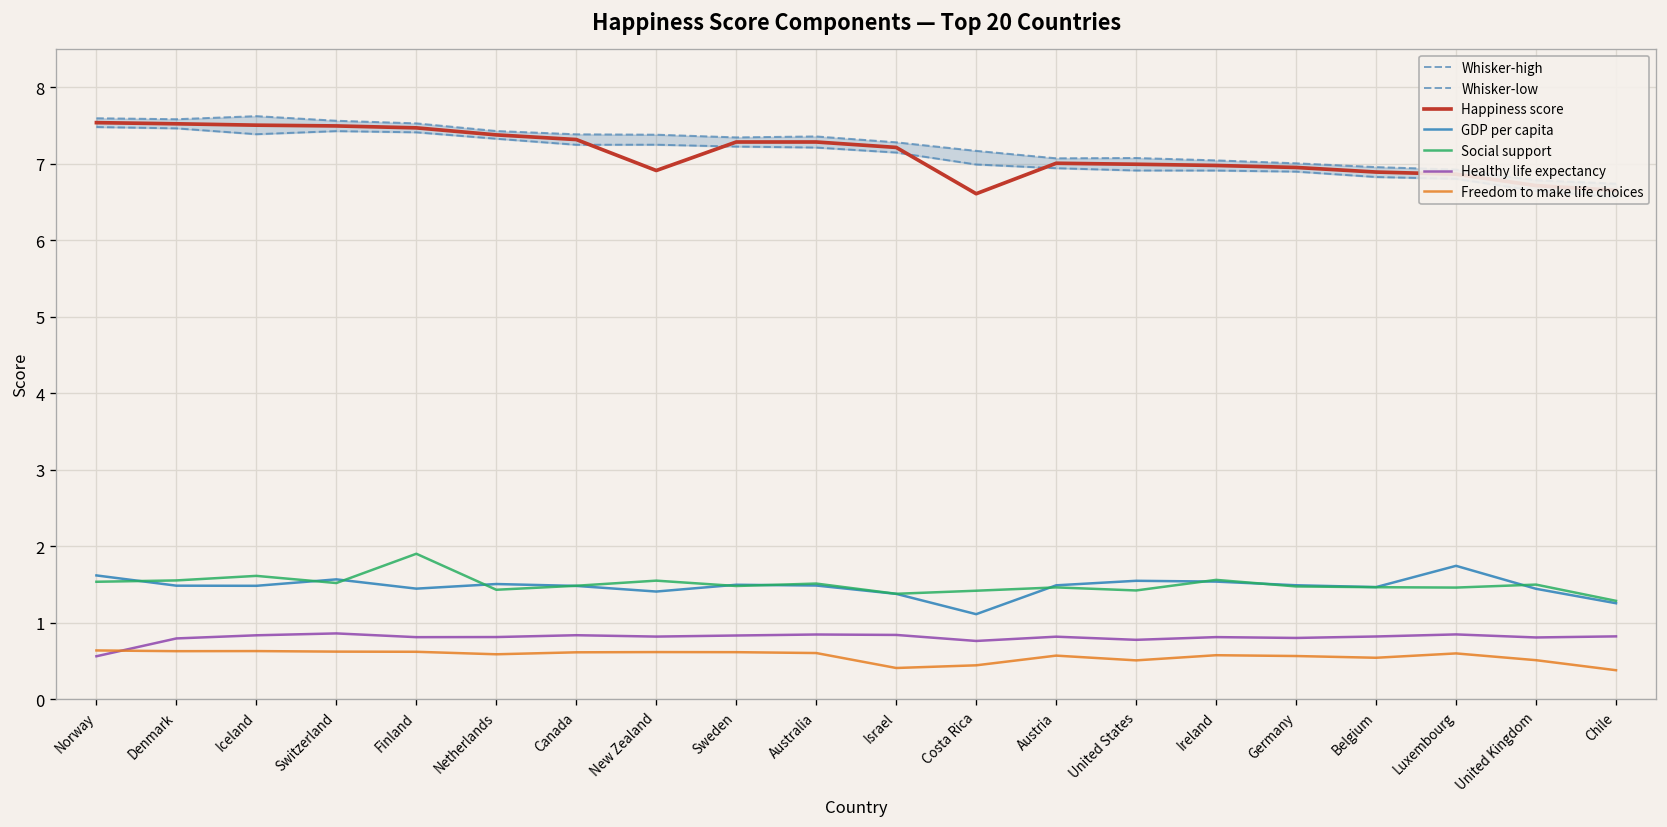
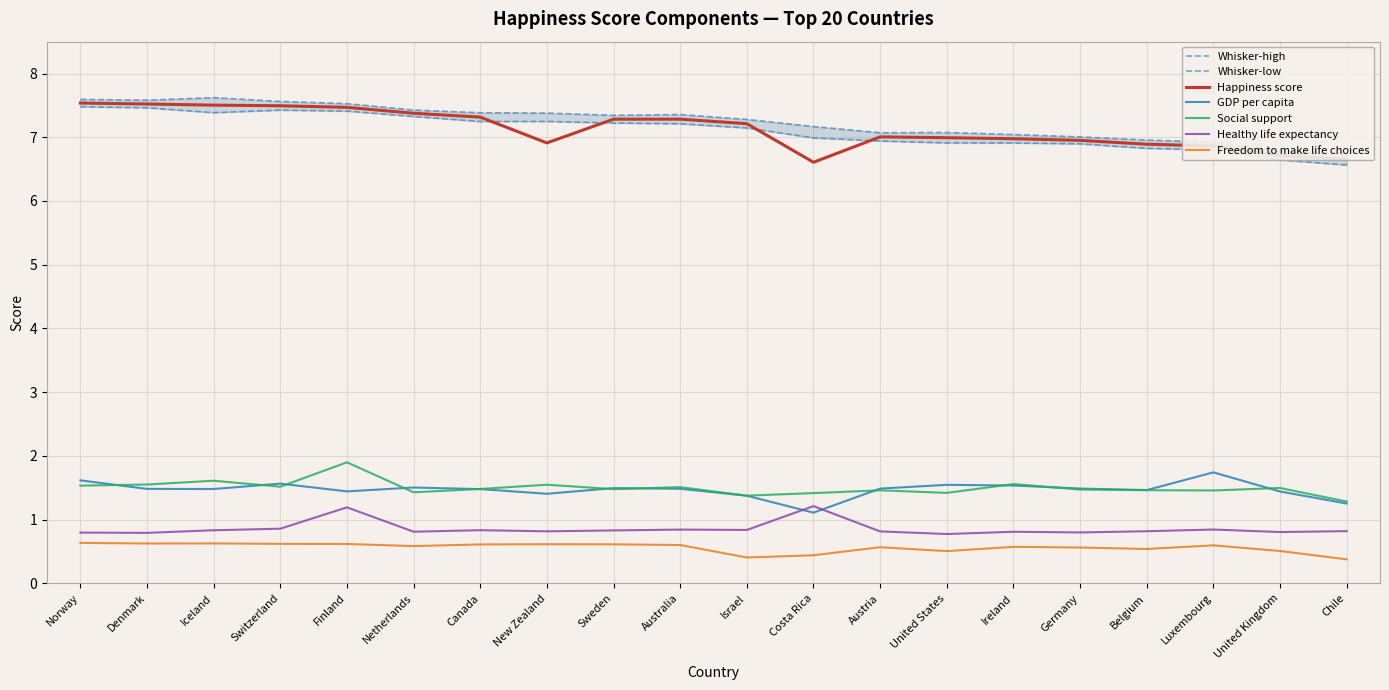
Healthy life expectancy, Norway: 0.6 -> 0.8
Healthy life expectancy, Finland: 0.8 -> 1.2
Healthy life expectancy, Costa Rica: 0.8 -> 1.2
